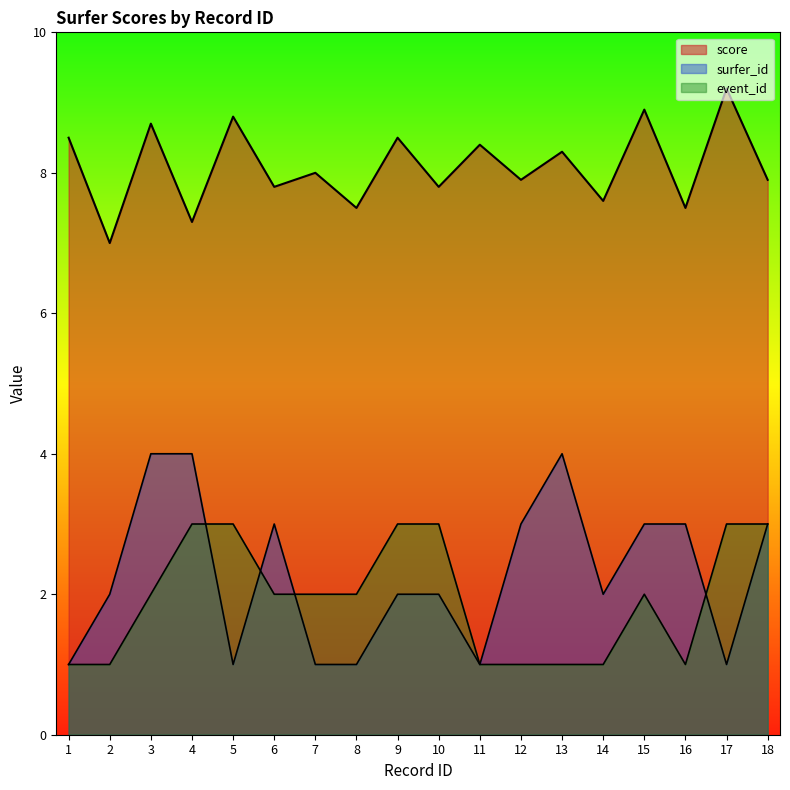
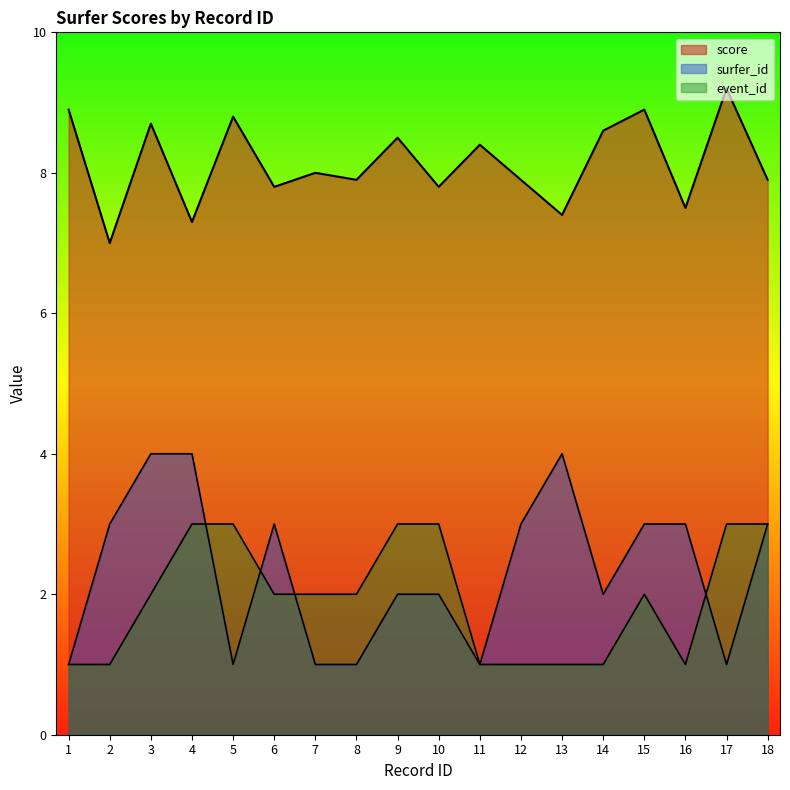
score, 1: 8.5 -> 8.9
surfer_id, 2: 2 -> 3
score, 8: 7.5 -> 7.9
score, 13: 8.3 -> 7.4
score, 14: 7.6 -> 8.6
